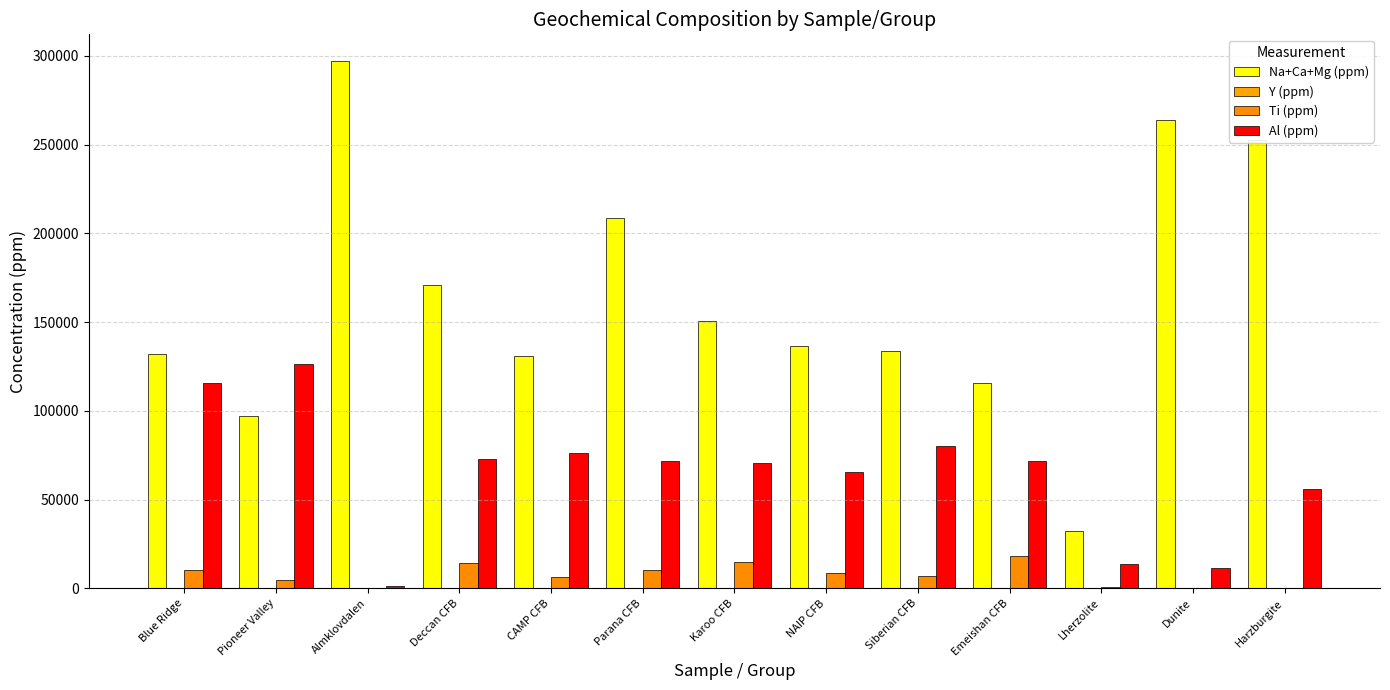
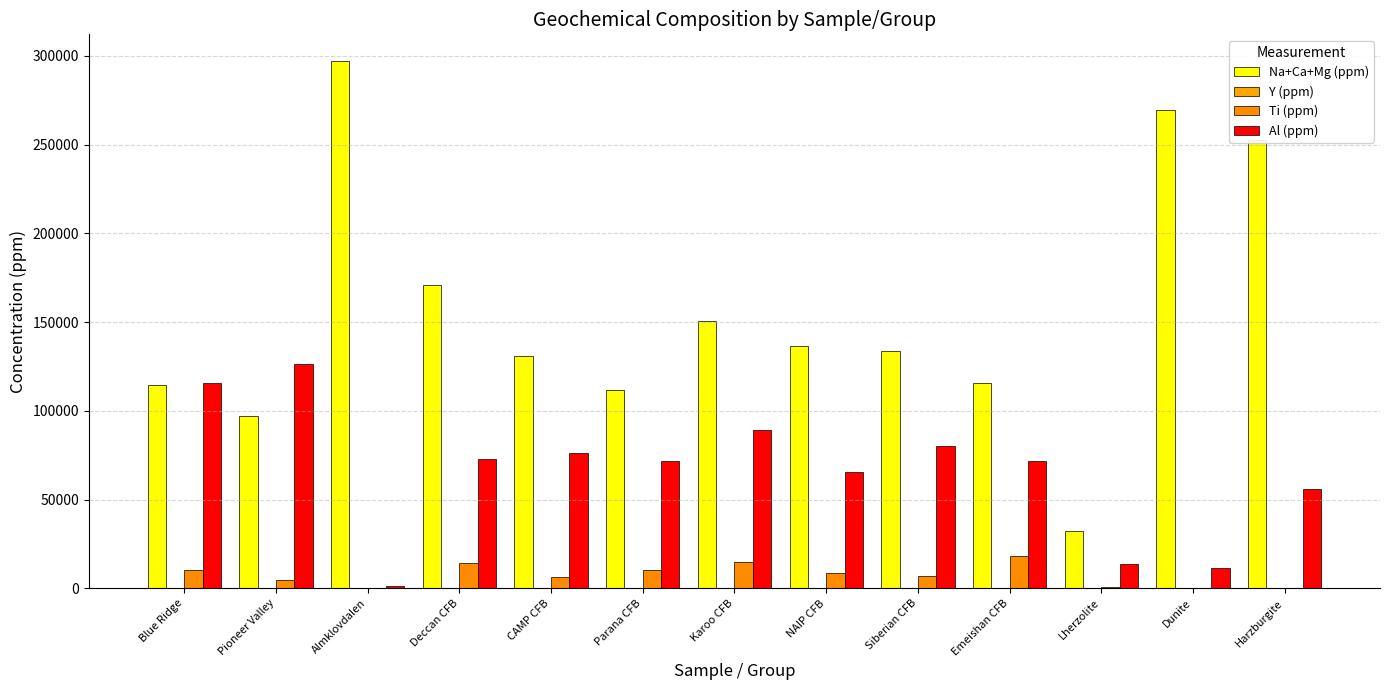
Na+Ca+Mg (ppm), Blue Ridge: 132000 -> 114000
Na+Ca+Mg (ppm), Parana CFB: 208000 -> 112000
Al (ppm), Karoo CFB: 71000 -> 89000
Na+Ca+Mg (ppm), Dunite: 264000 -> 269000
